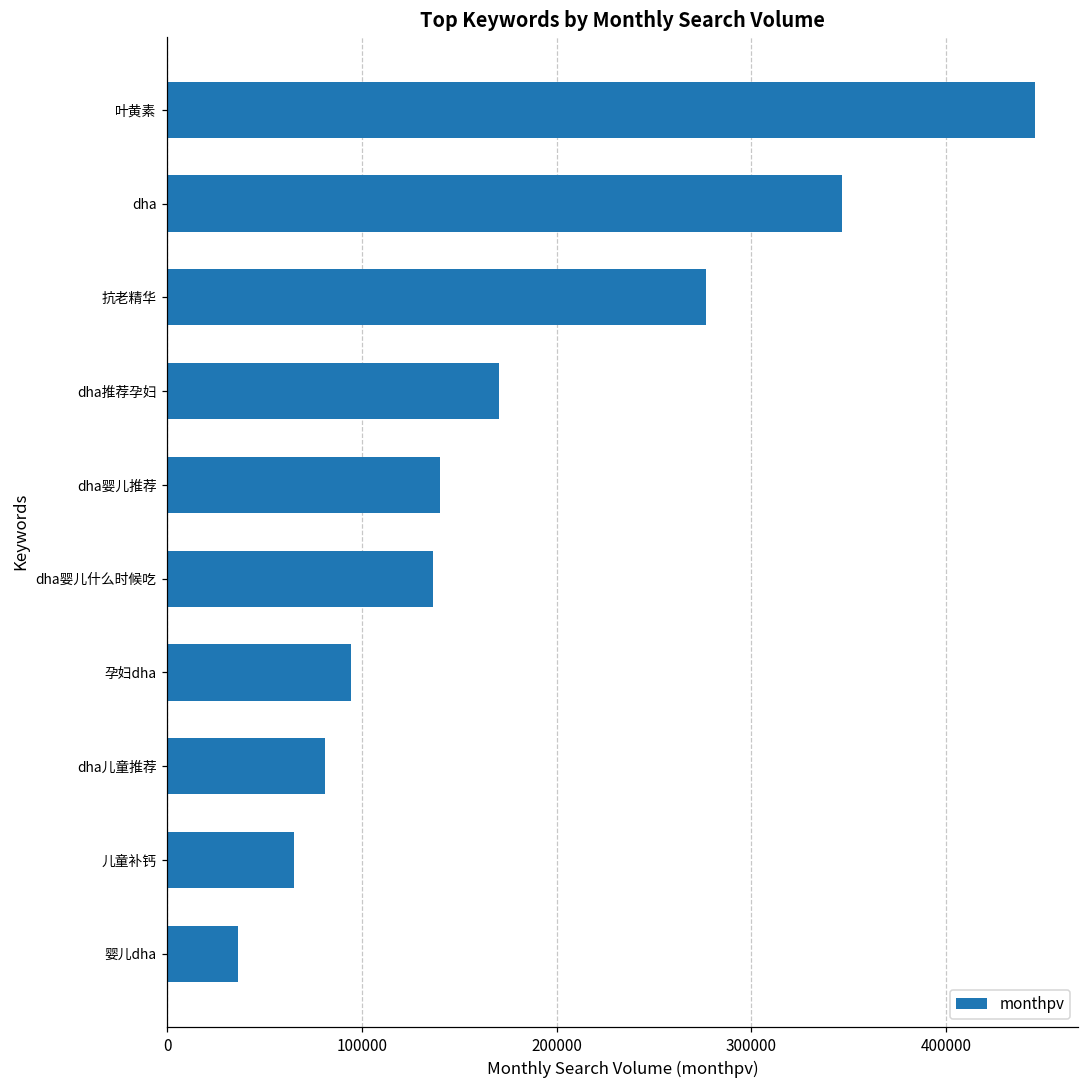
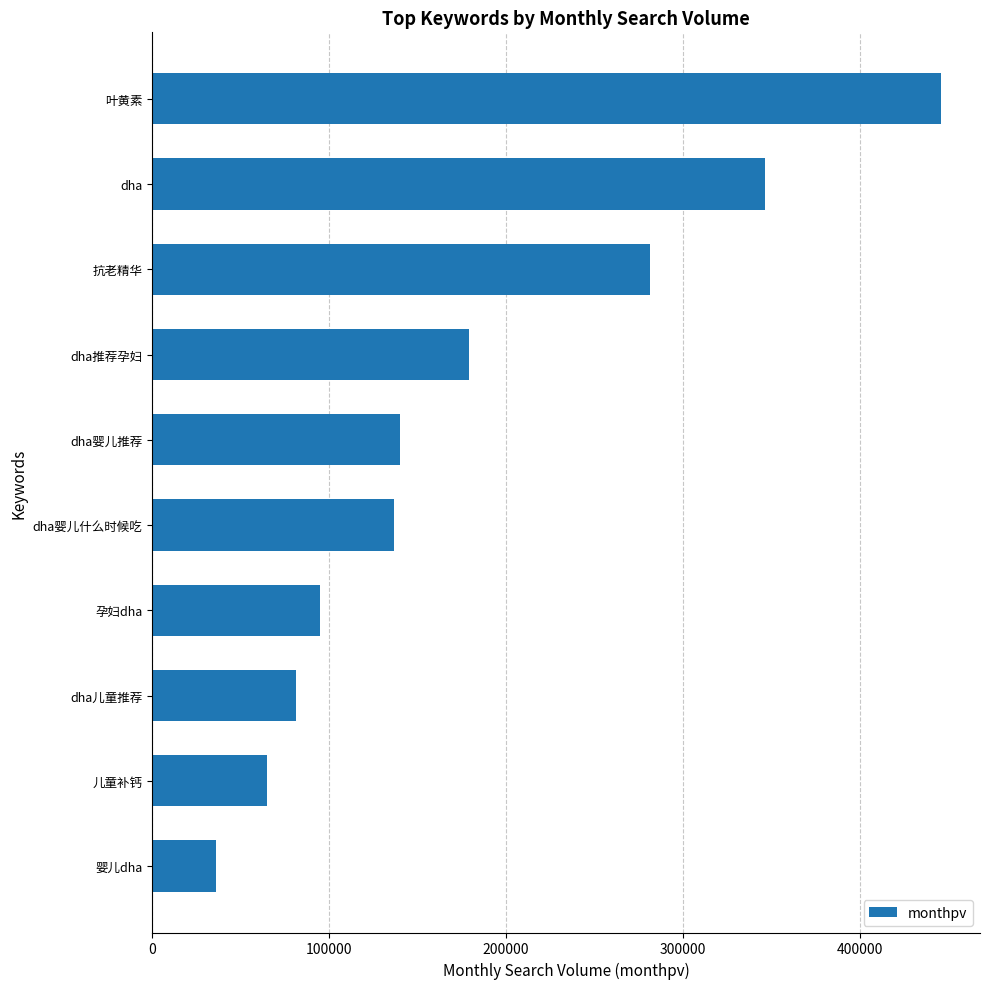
抗老精华: 277000 -> 281000
dha推荐孕妇: 171000 -> 179000
